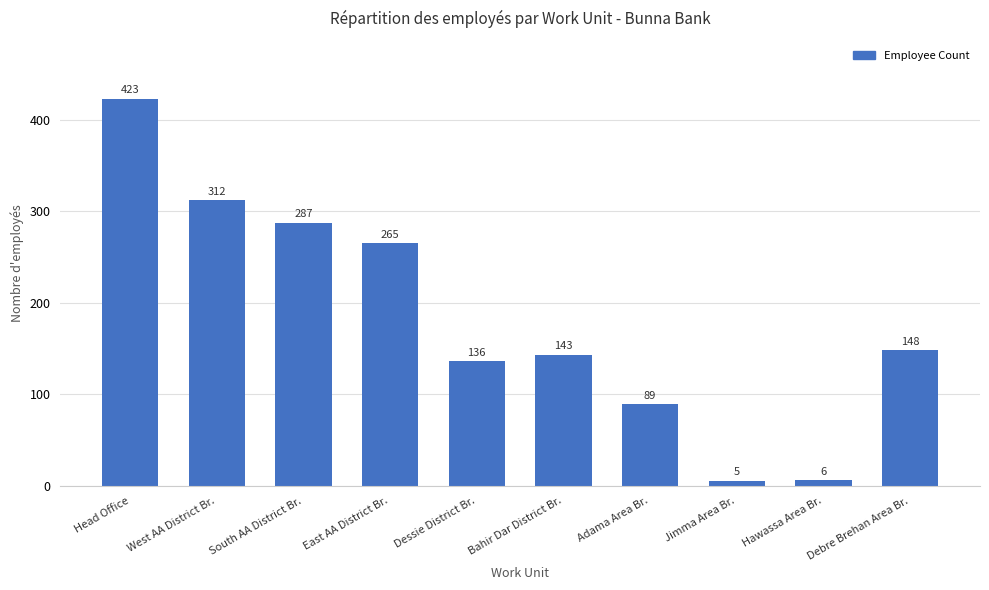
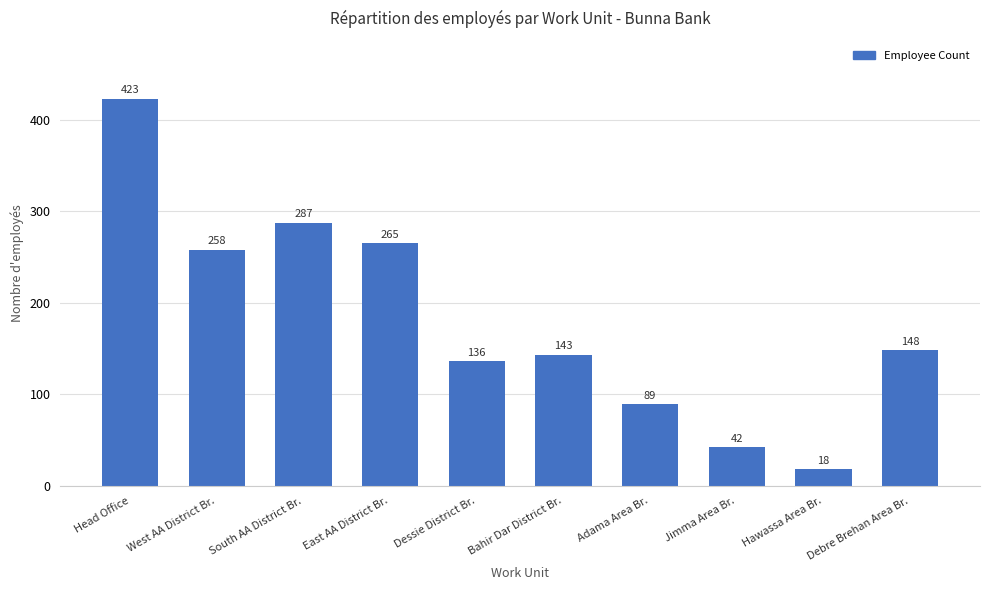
West AA District Br.: 312 -> 258
Jimma Area Br.: 5 -> 42
Hawassa Area Br.: 6 -> 18
